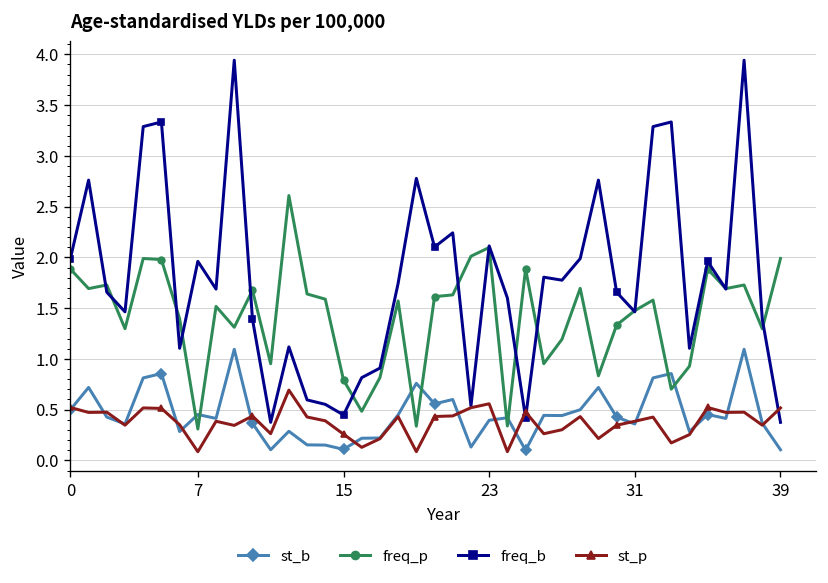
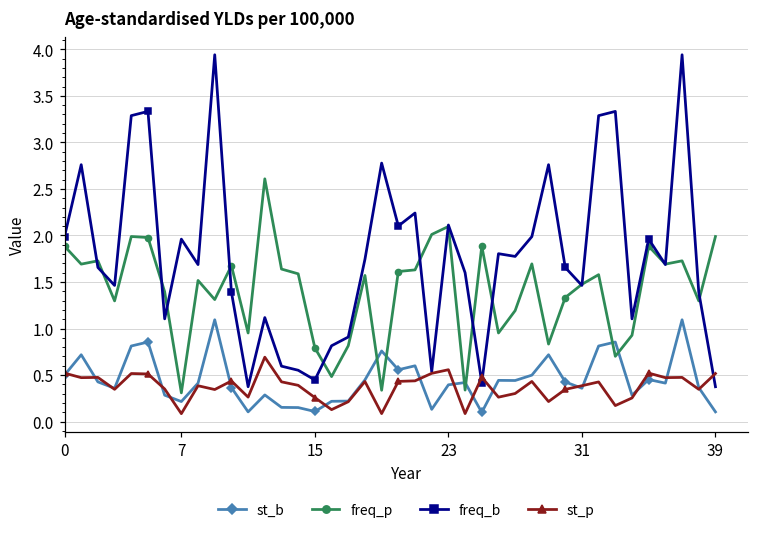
st_b, 7: 0.5 -> 0.2
